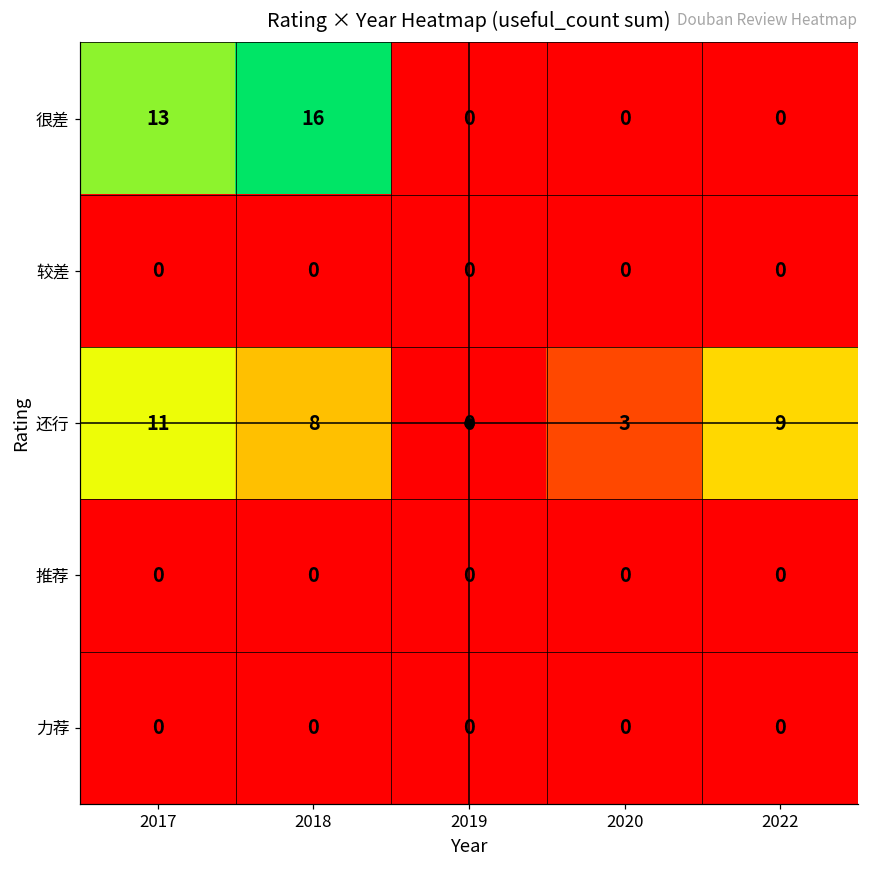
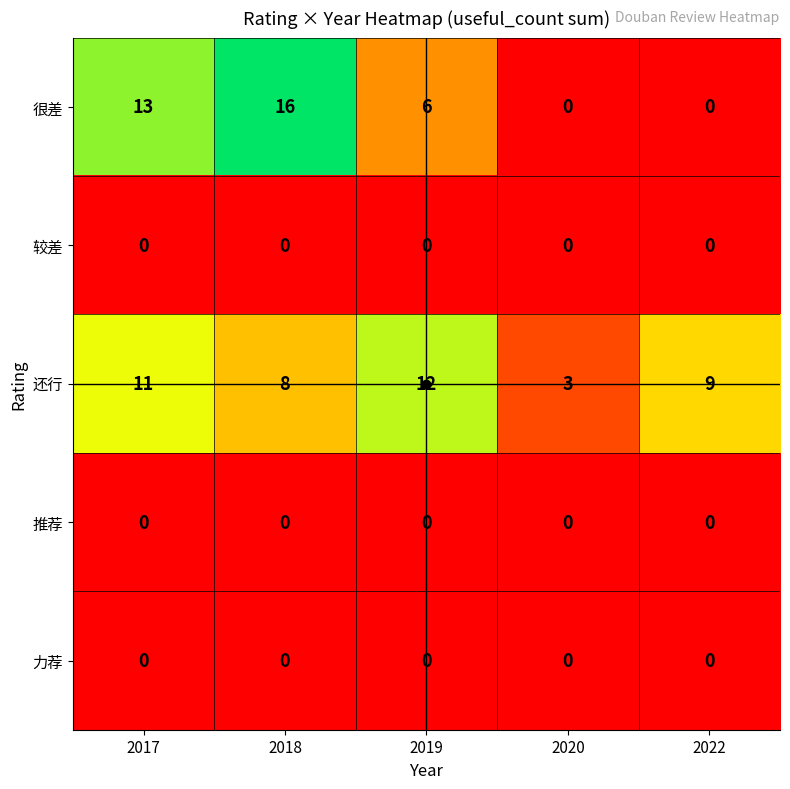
很差, 2019: 0 -> 6
还行, 2019: 0 -> 12
